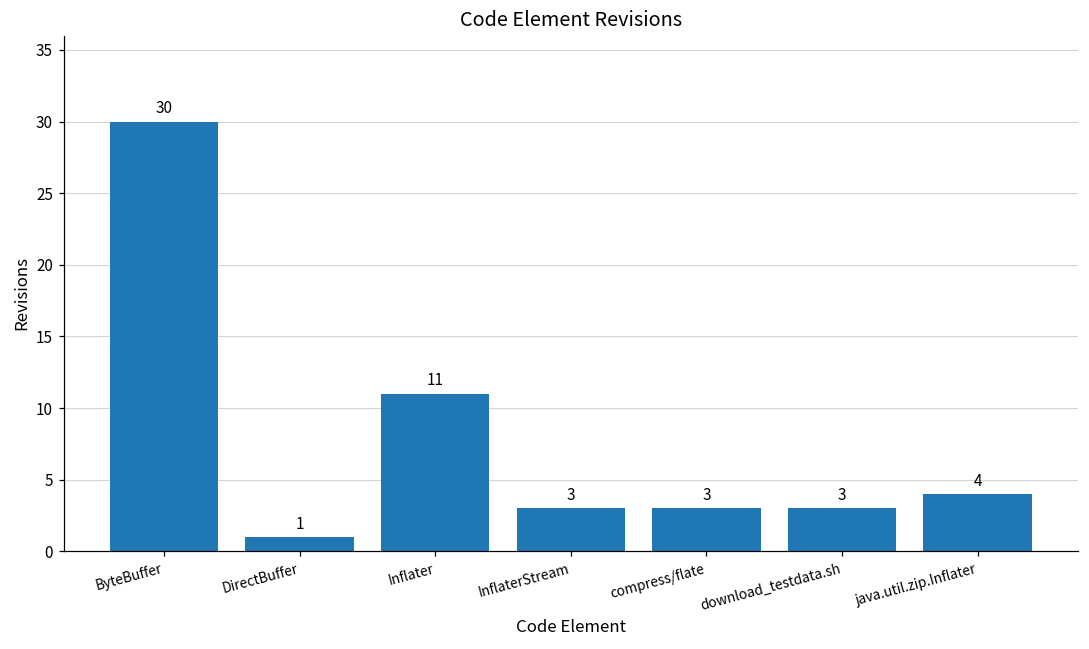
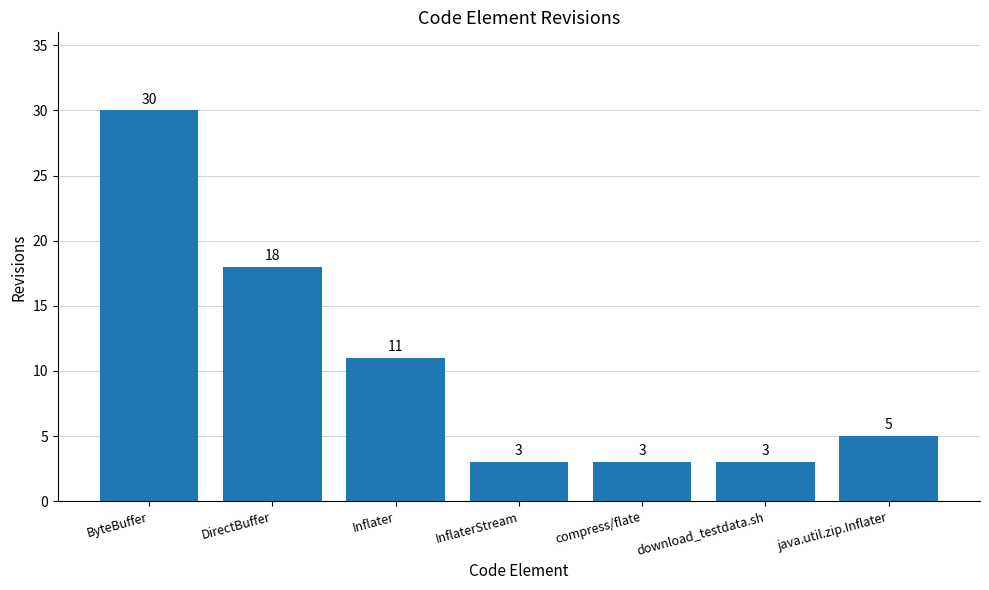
DirectBuffer: 1 -> 18
java.util.zip.Inflater: 4 -> 5
